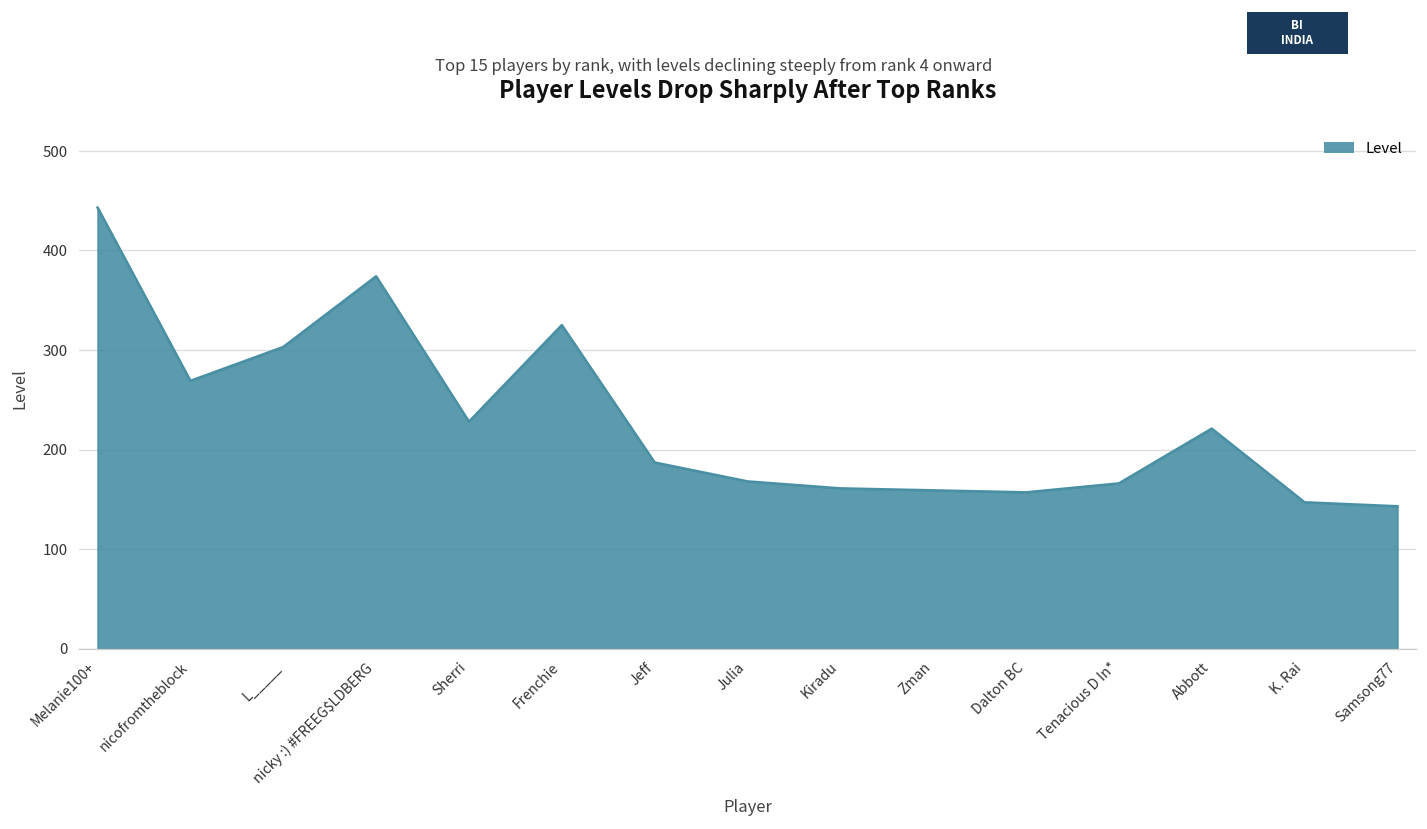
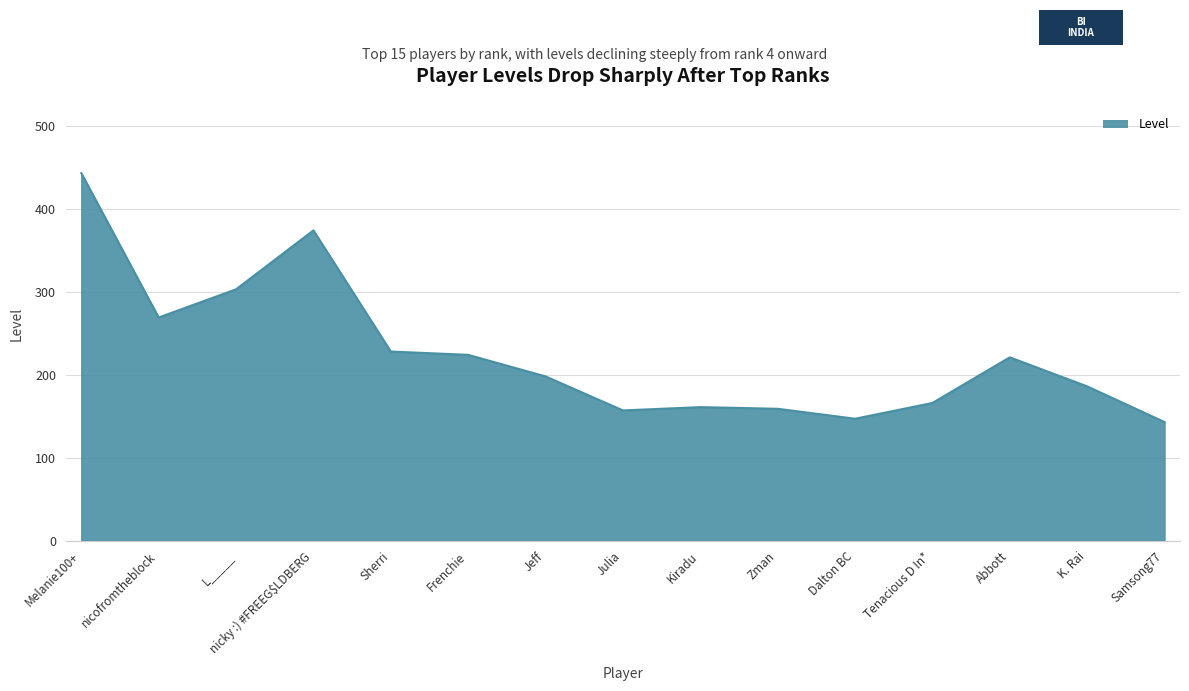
Frenchie: 330 -> 220
Jeff: 190 -> 200
Julia: 170 -> 160
Dalton BC: 160 -> 150
K. Rai: 150 -> 190
